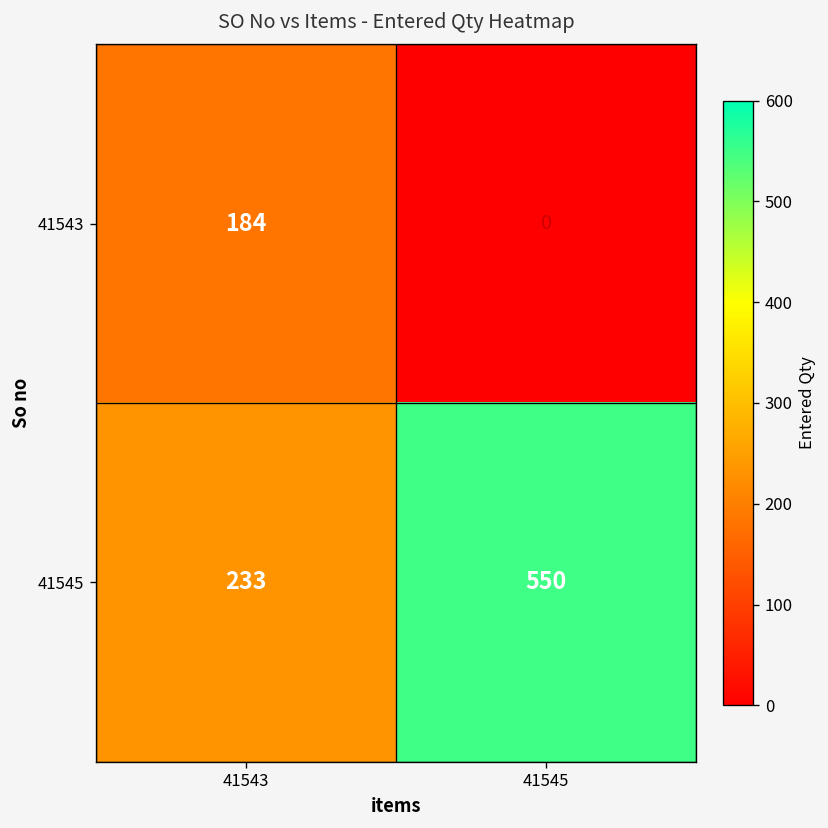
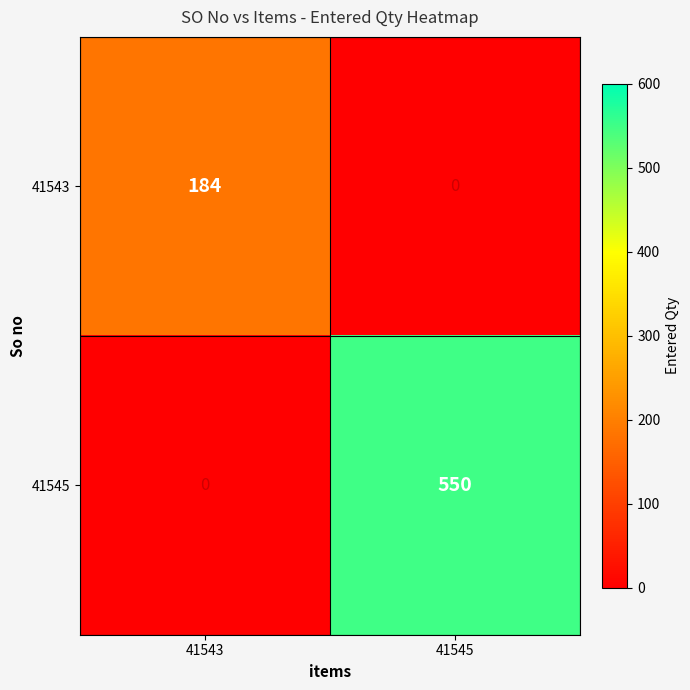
41545, 41543: 233 -> 0
